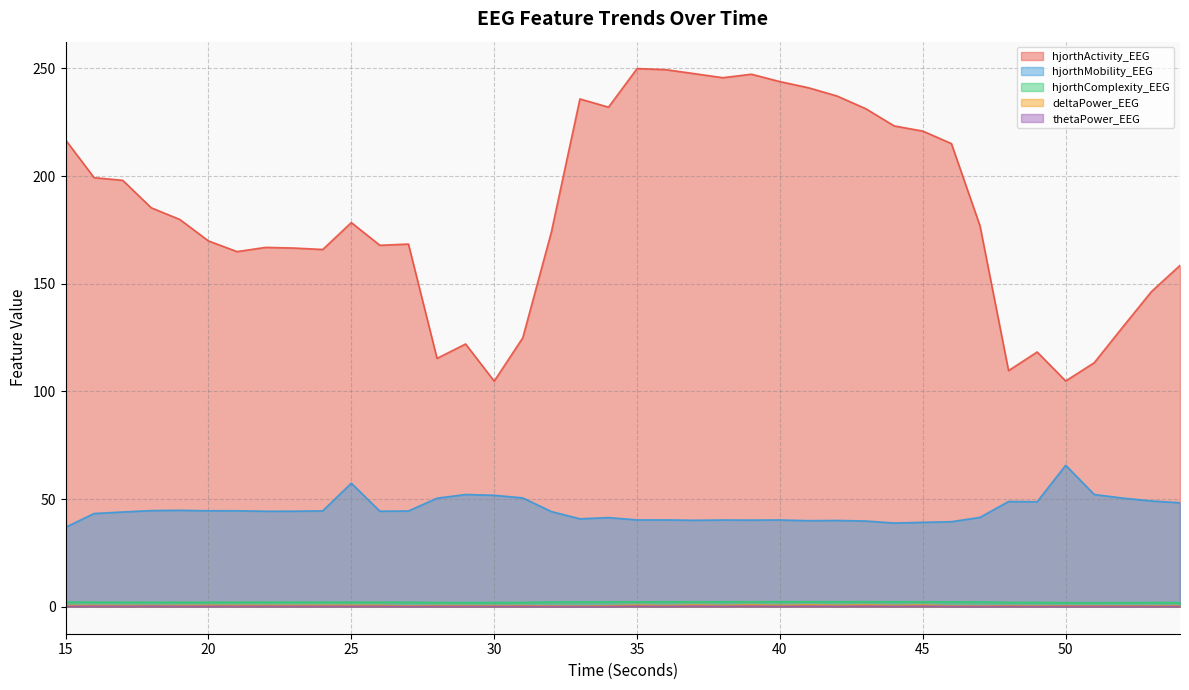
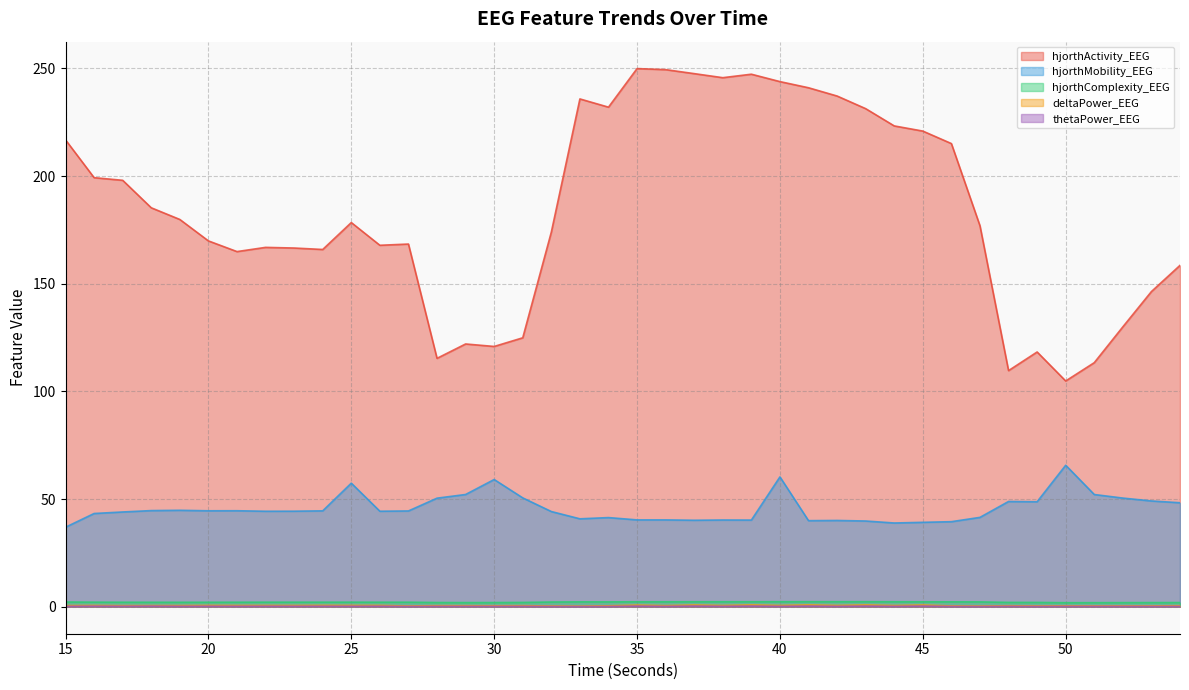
hjorthActivity_EEG, 30: 105 -> 121
hjorthMobility_EEG, 30: 52 -> 59
hjorthMobility_EEG, 40: 40 -> 60
